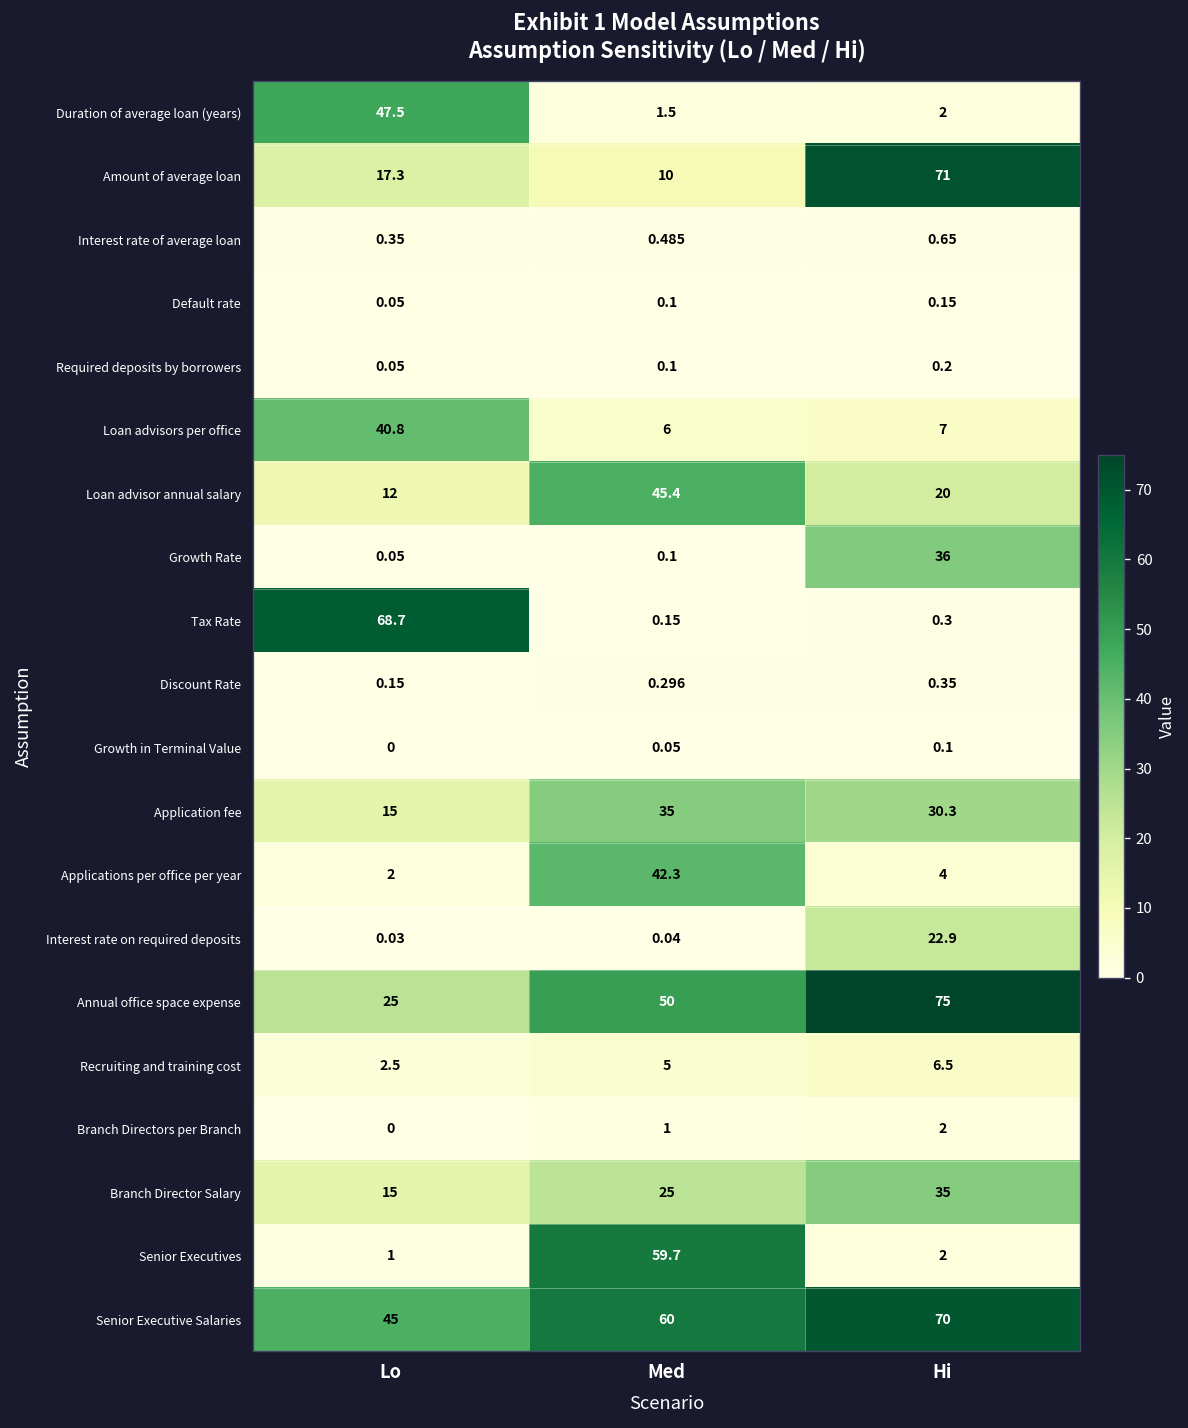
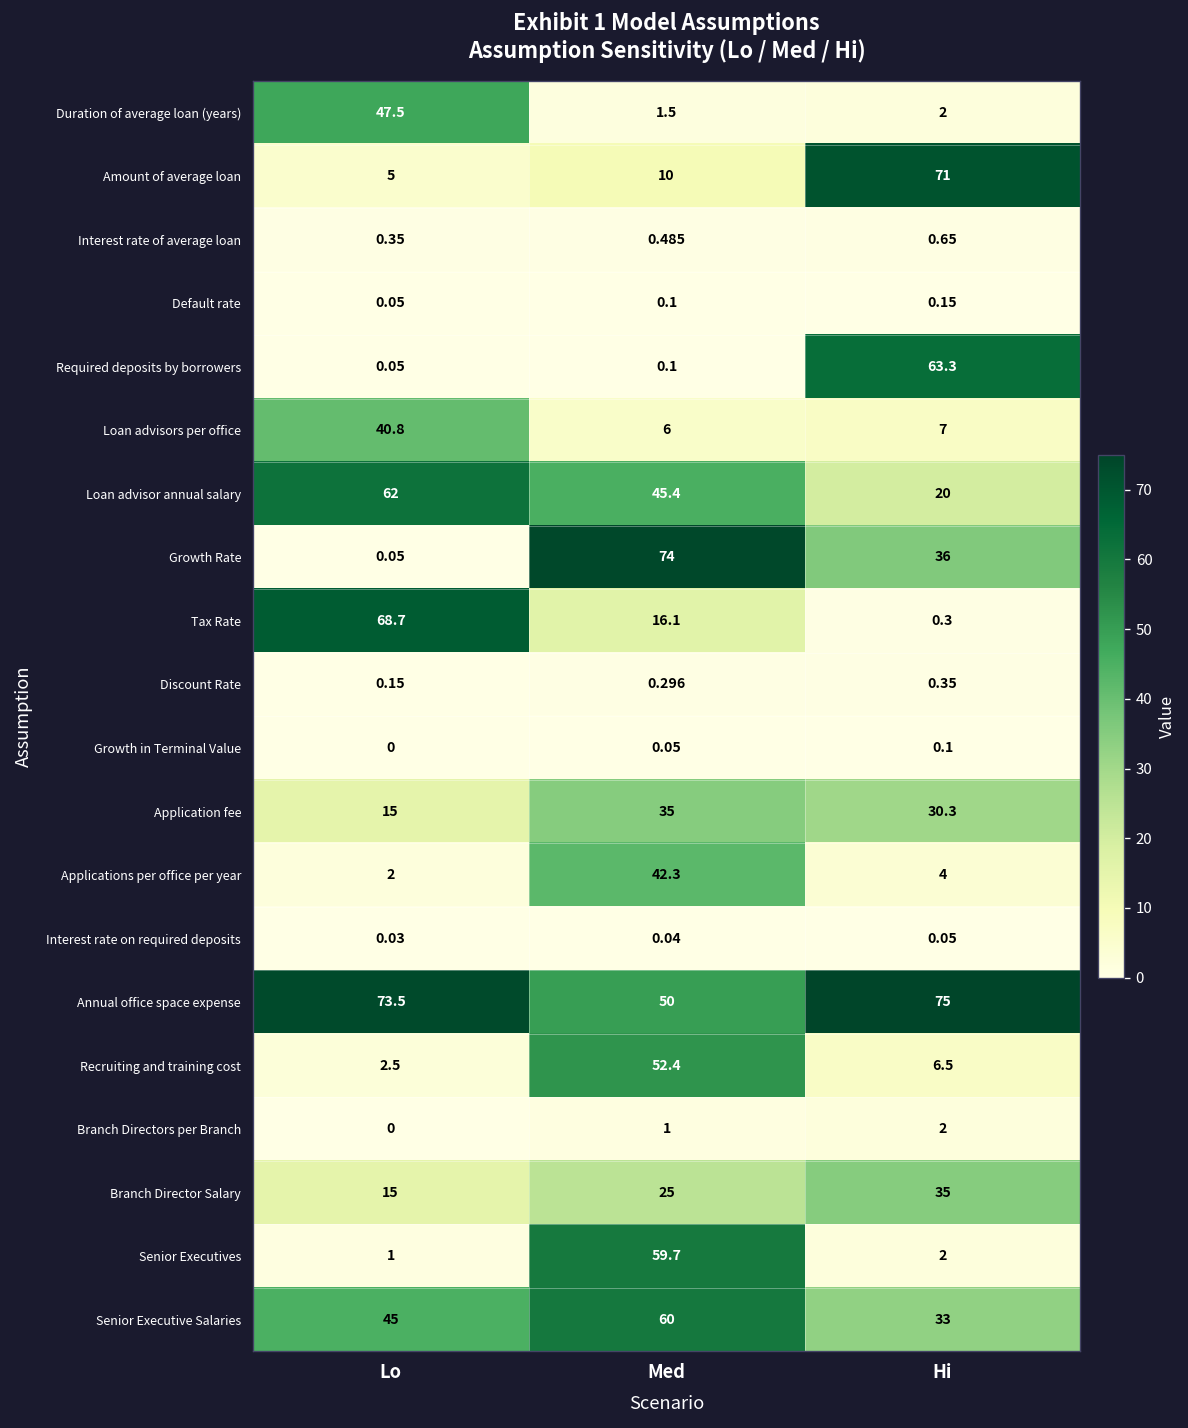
Amount of average loan, Lo: 17.3 -> 5
Required deposits by borrowers, Hi: 0.2 -> 63.3
Loan advisor annual salary, Lo: 12 -> 62
Growth Rate, Med: 0.1 -> 74
Tax Rate, Med: 0.15 -> 16.1
Interest rate on required deposits, Hi: 22.9 -> 0.05
Annual office space expense, Lo: 25 -> 73.5
Recruiting and training cost, Med: 5 -> 52.4
Senior Executive Salaries, Hi: 70 -> 33
